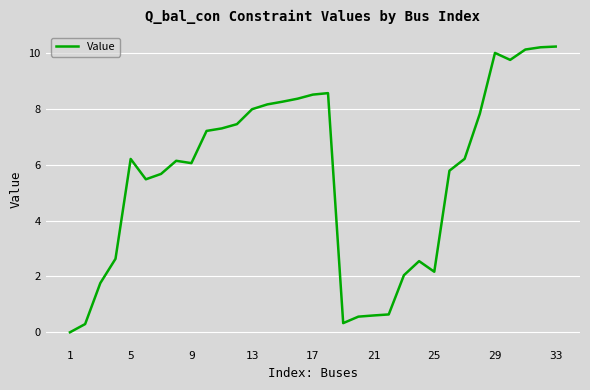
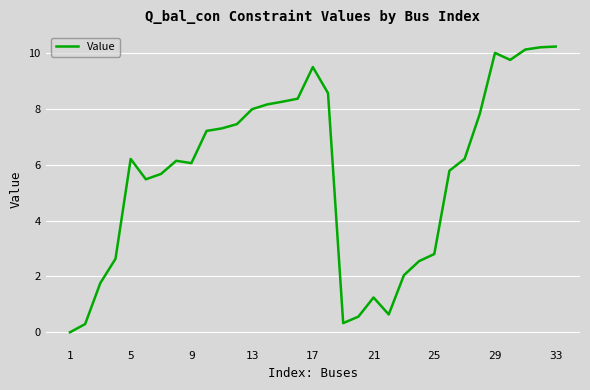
17: 8.5 -> 9.5
21: 0.6 -> 1.2
25: 2.2 -> 2.8
